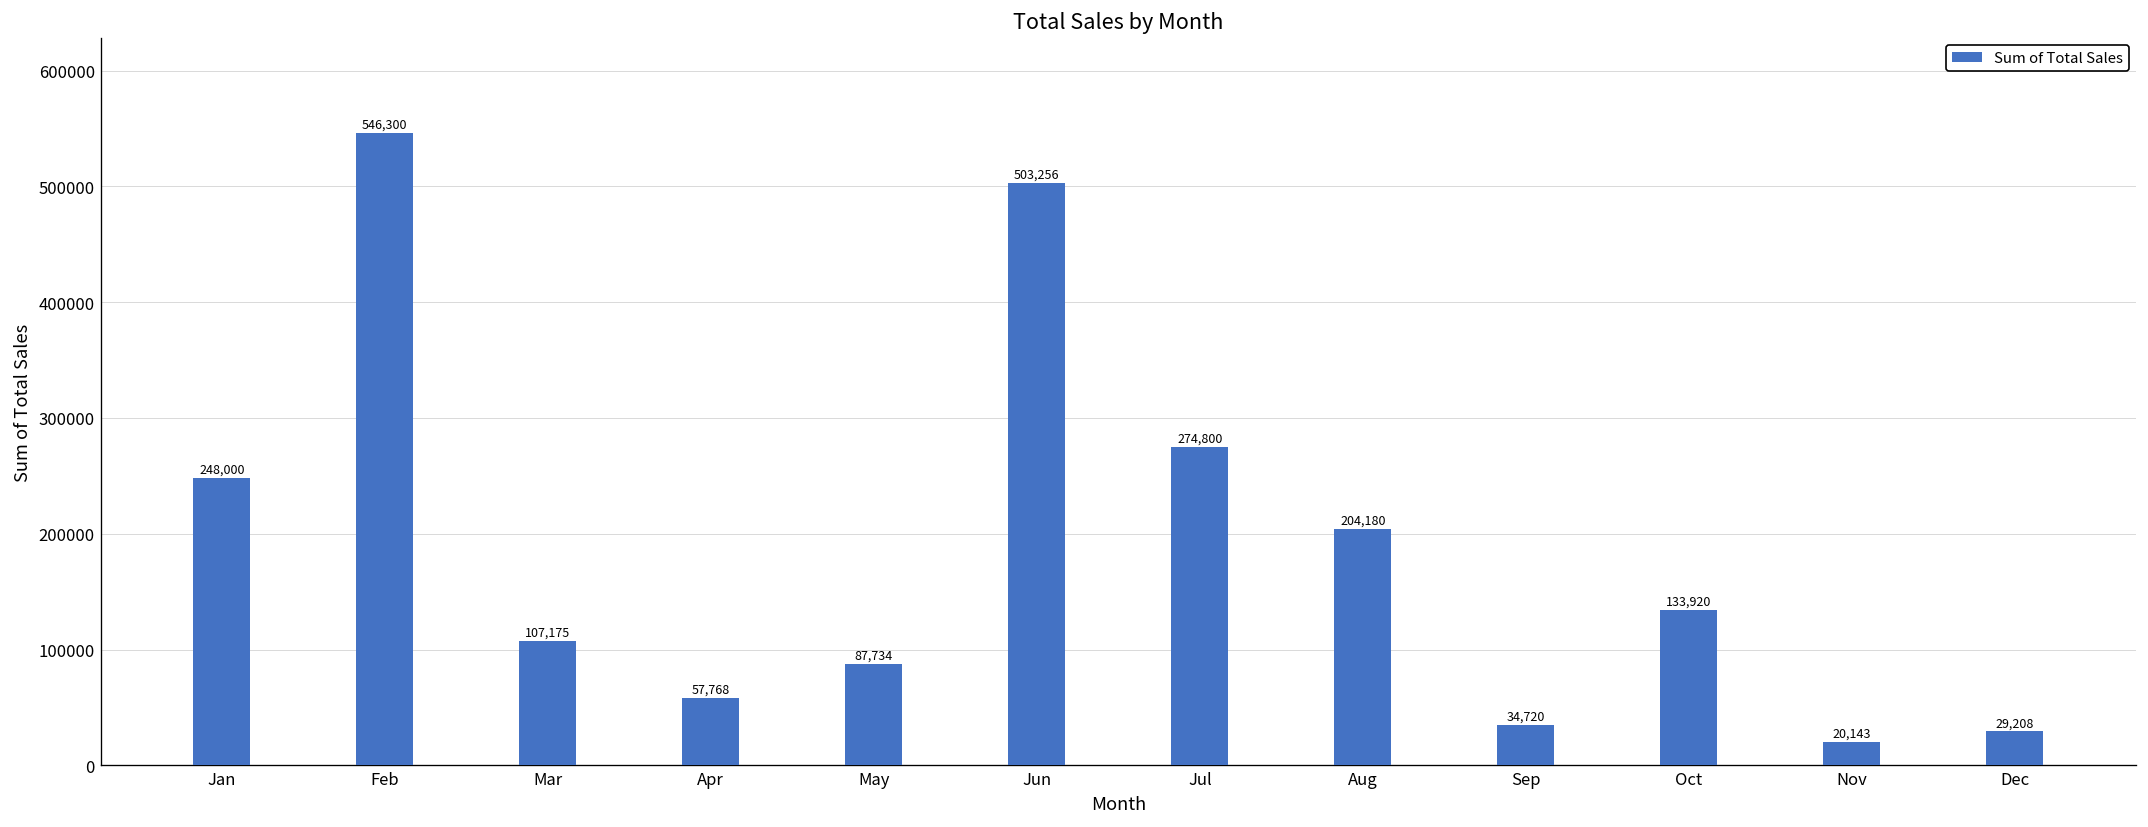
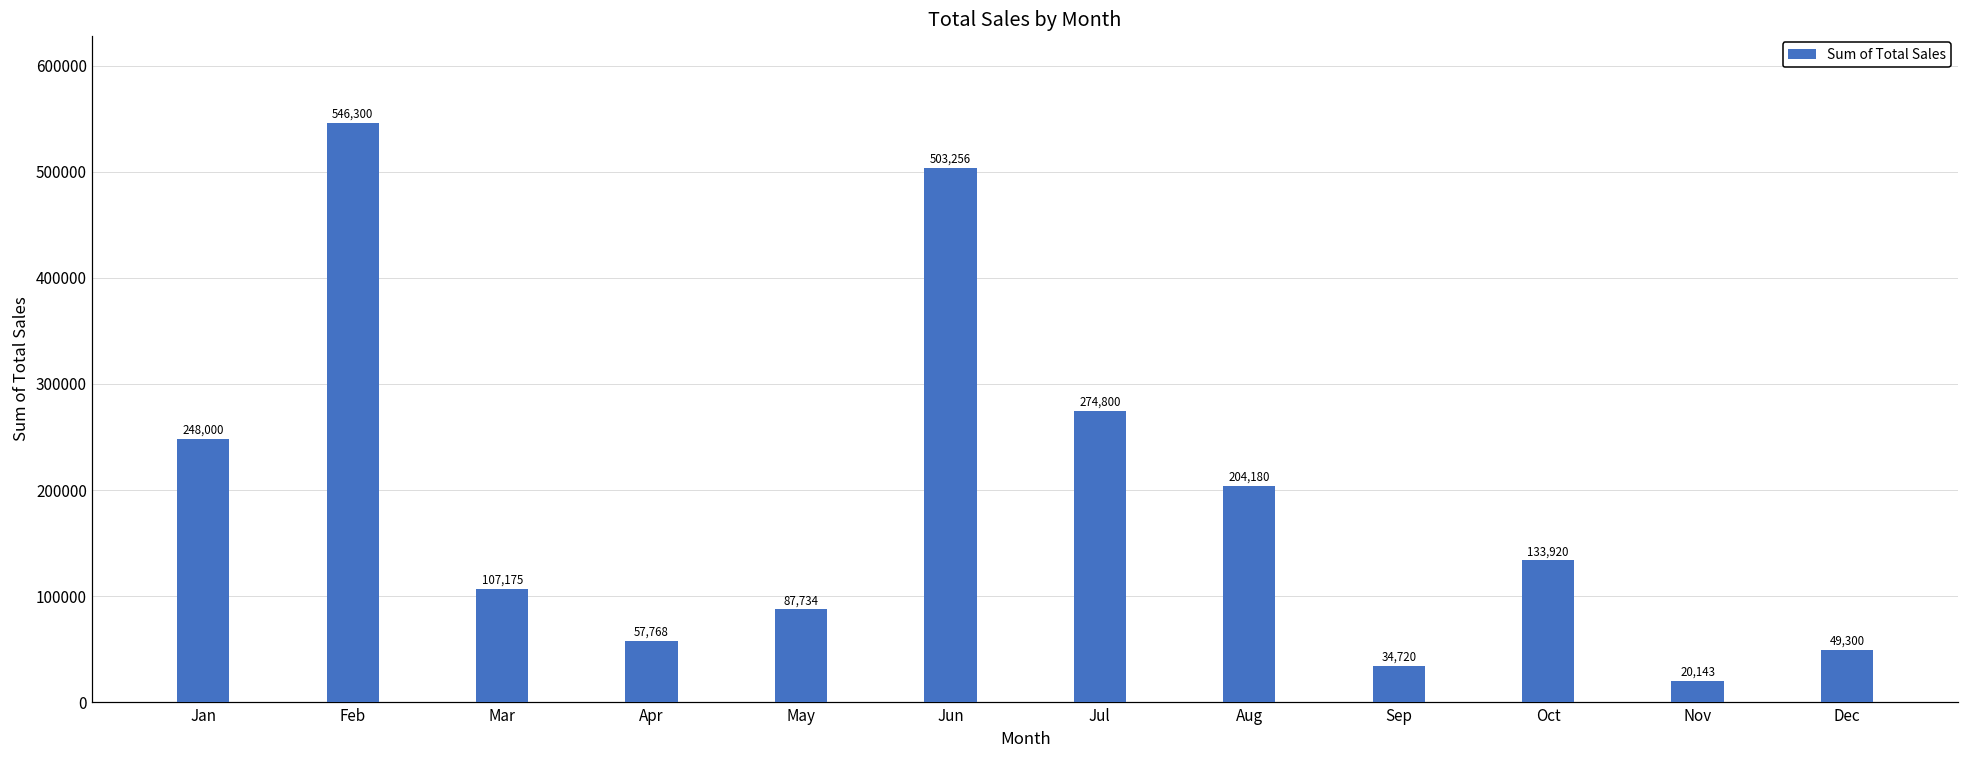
Dec: 29,208 -> 49,300
